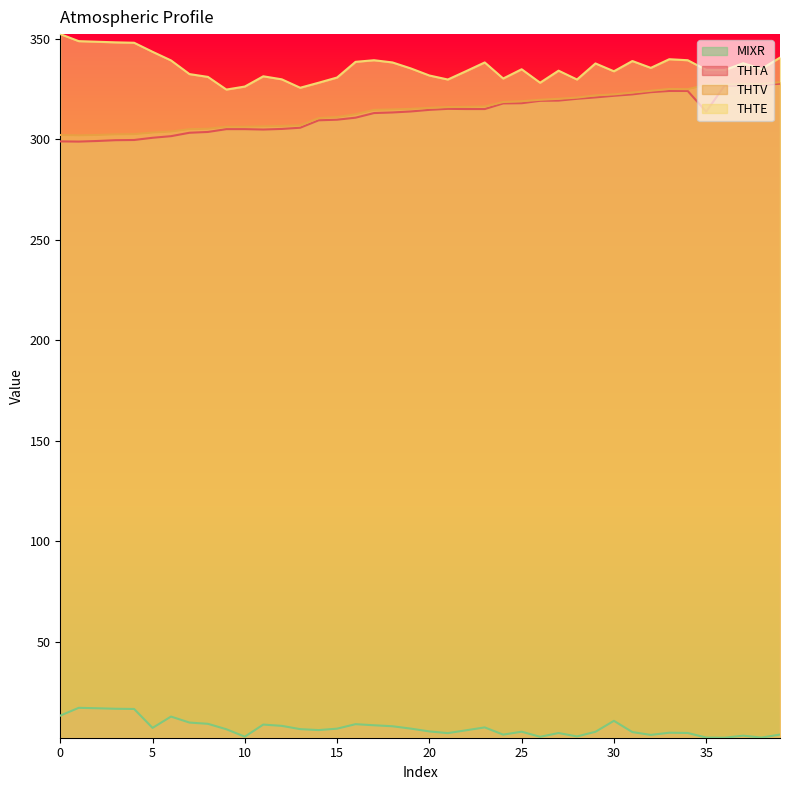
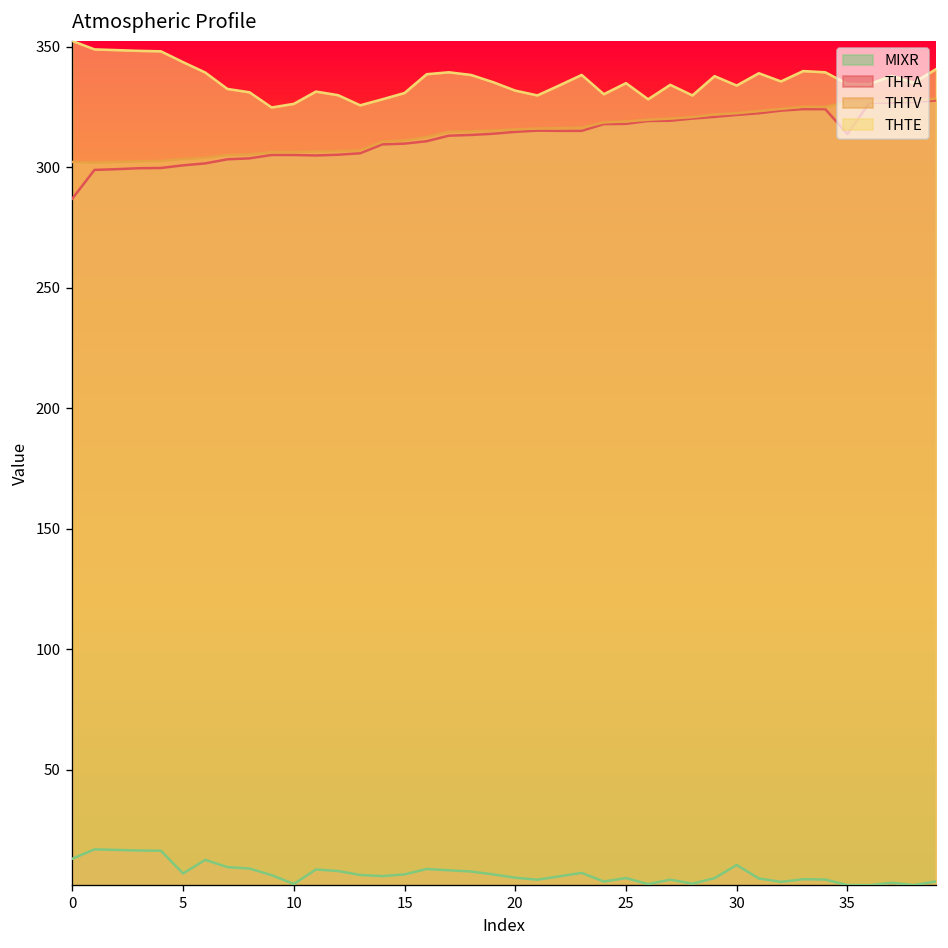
THTA, 0: 299 -> 287
